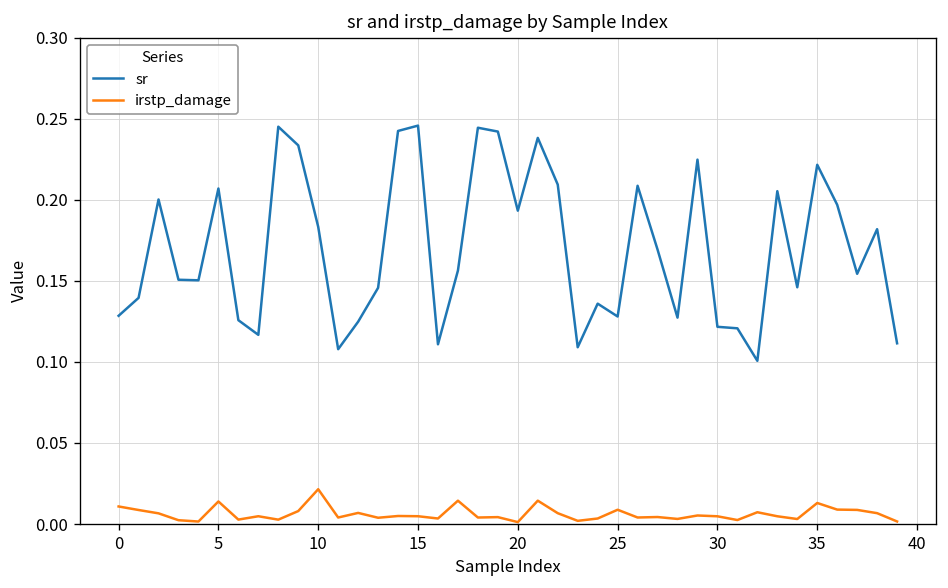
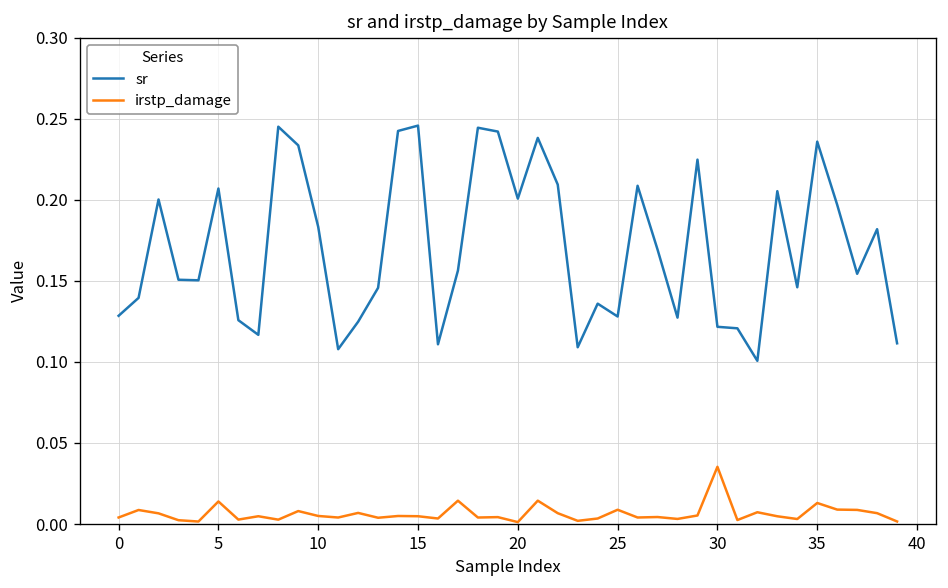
irstp_damage, 0: 0.011 -> 0.004
irstp_damage, 10: 0.021 -> 0.005
sr, 20: 0.193 -> 0.201
irstp_damage, 30: 0.005 -> 0.035
sr, 35: 0.222 -> 0.236
